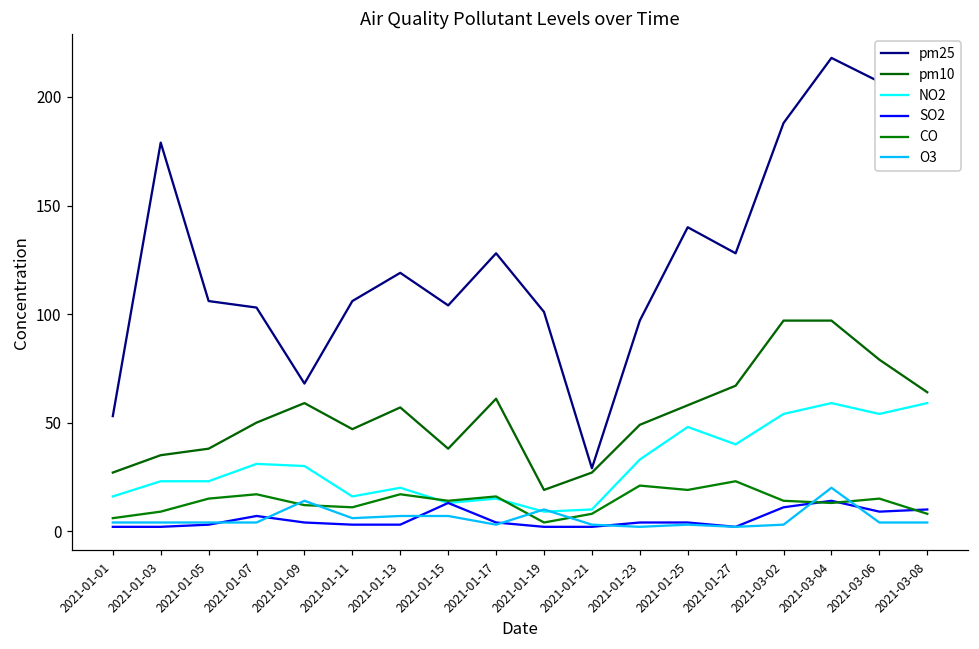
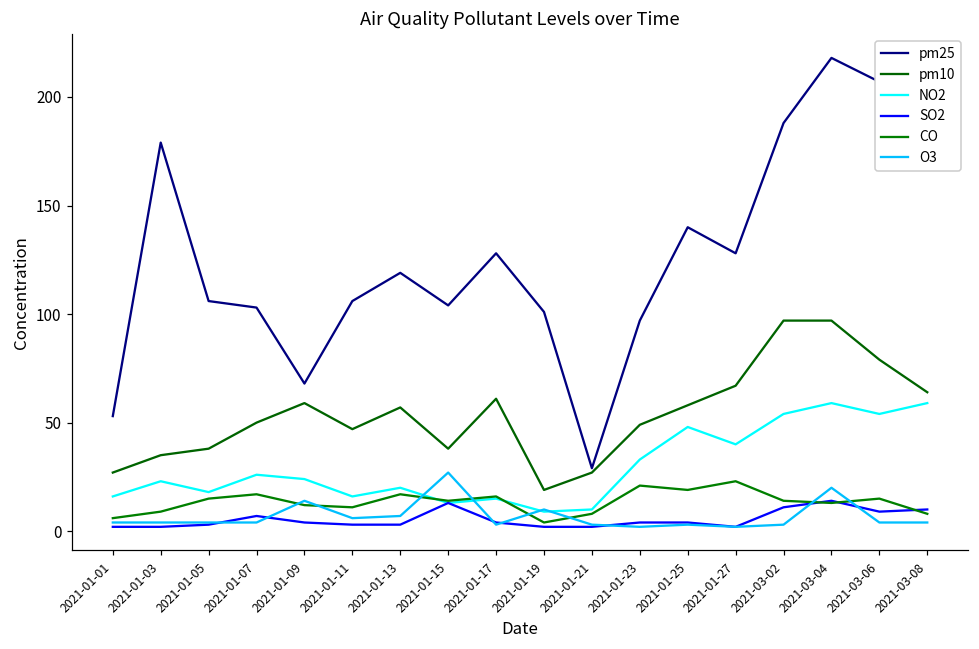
NO2, 2021-01-05: 23 -> 18
NO2, 2021-01-07: 31 -> 26
NO2, 2021-01-09: 30 -> 24
O3, 2021-01-15: 7 -> 27
